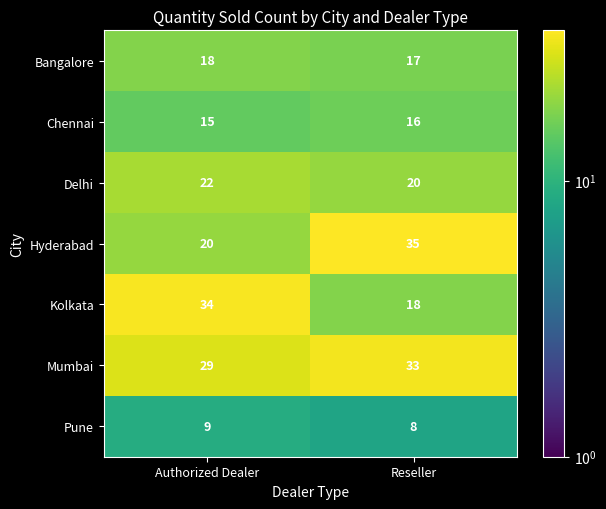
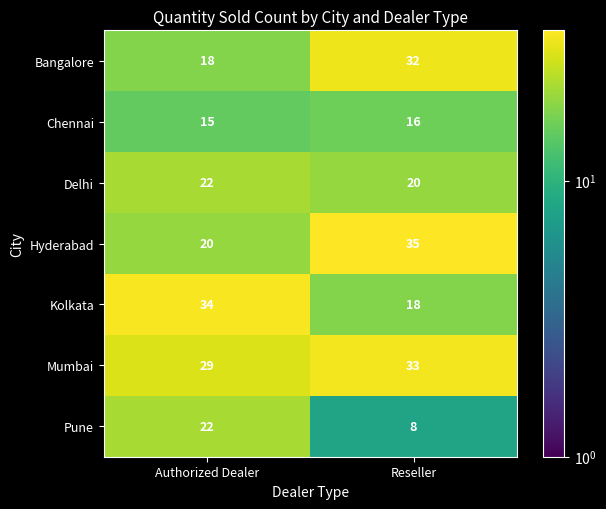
Bangalore, Reseller: 17 -> 32
Pune, Authorized Dealer: 9 -> 22
